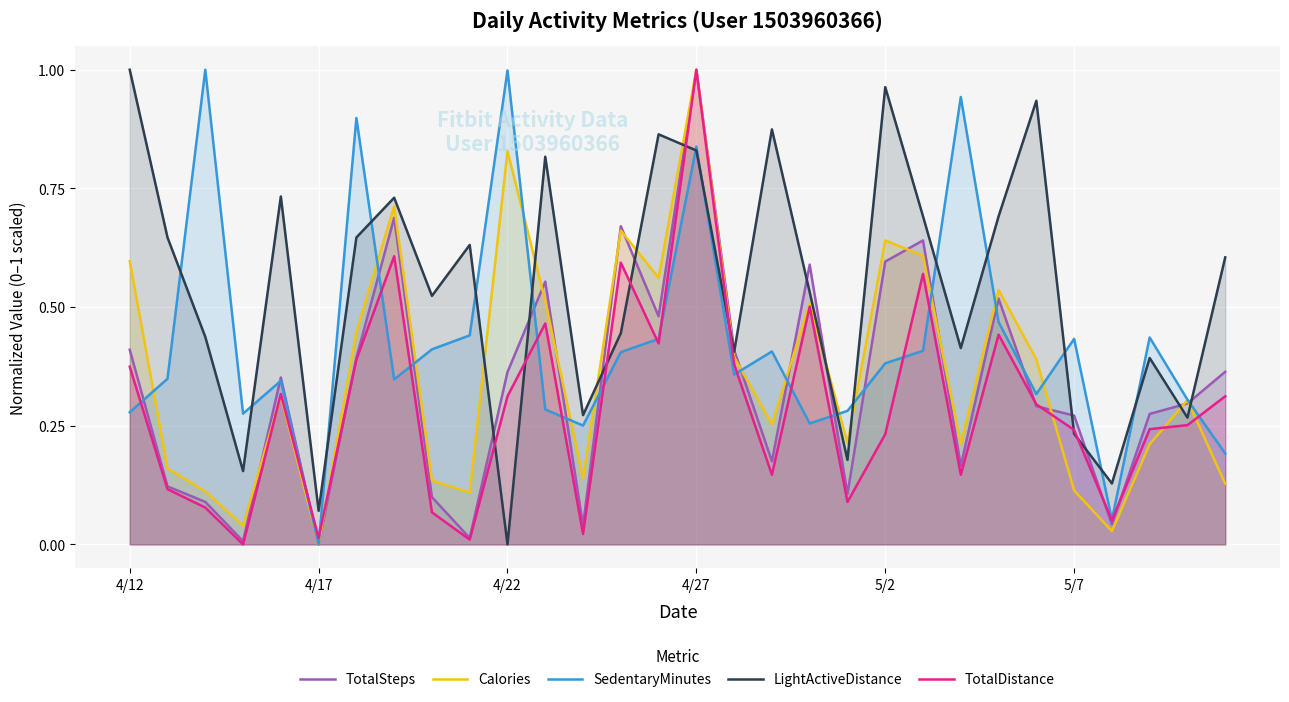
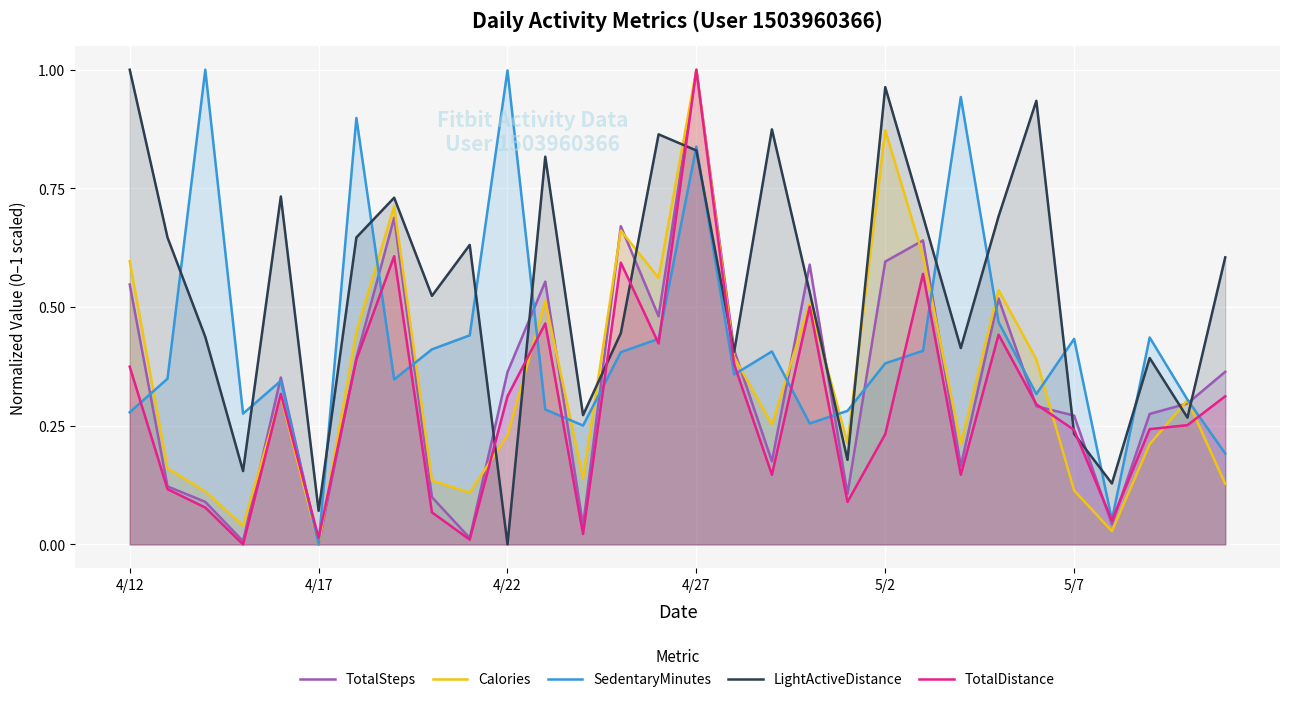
TotalSteps, 4/12: 0.41 -> 0.55
Calories, 4/22: 0.83 -> 0.23
Calories, 5/2: 0.64 -> 0.87
